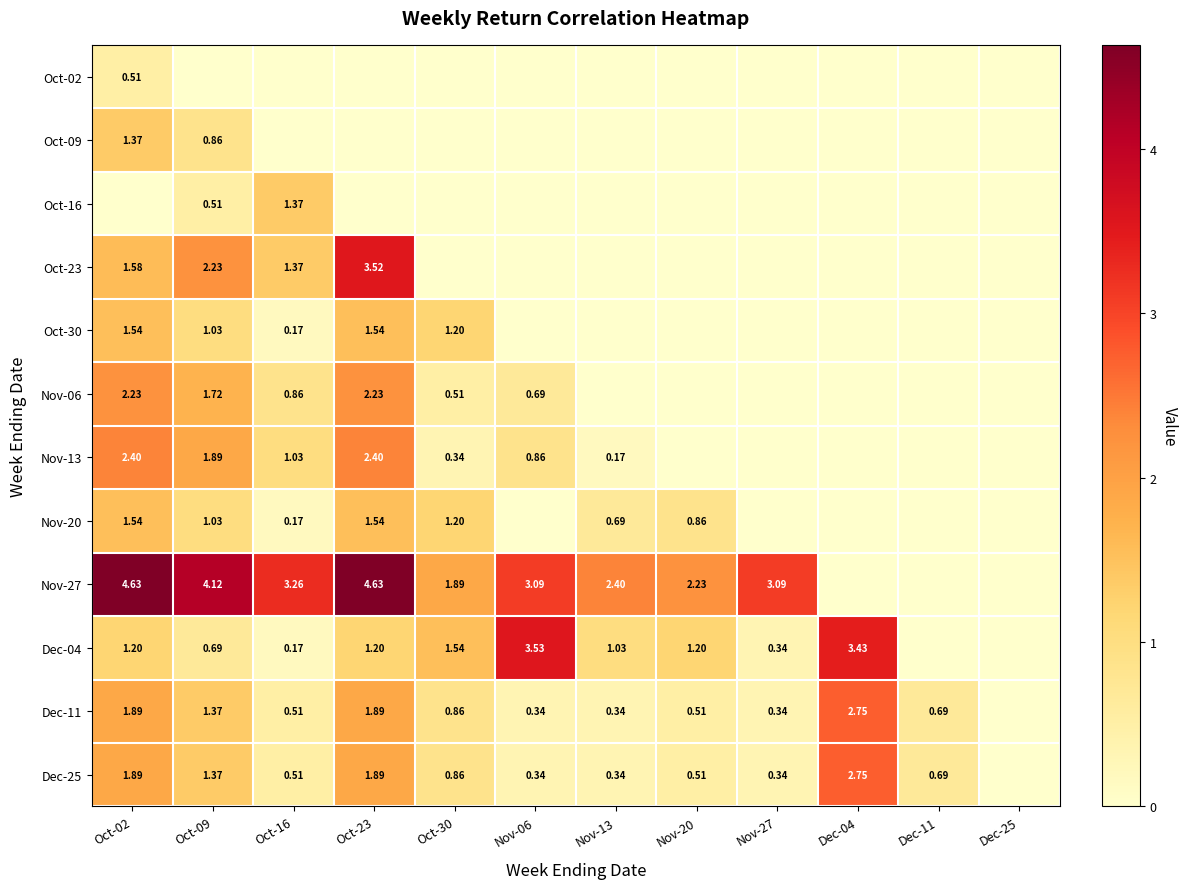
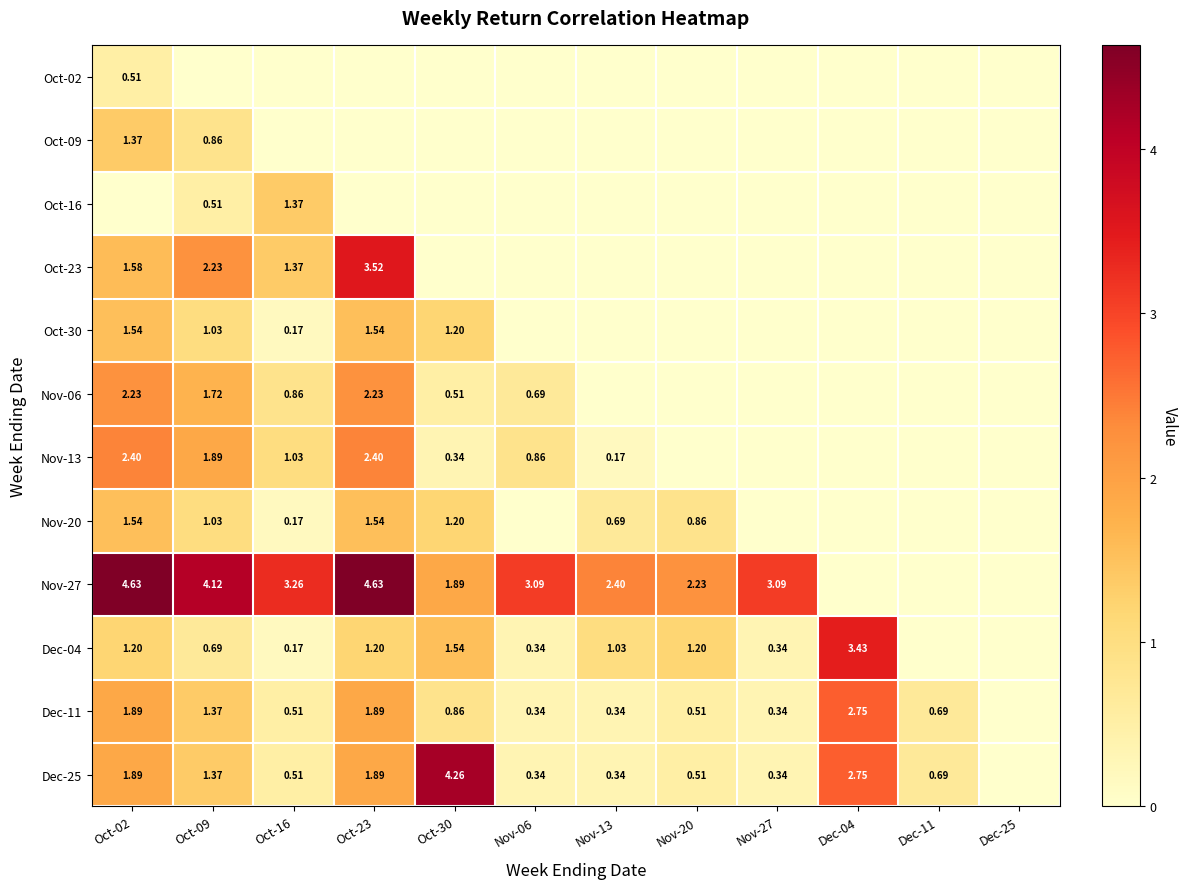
Dec-04, Nov-06: 3.53 -> 0.34
Dec-25, Oct-30: 0.86 -> 4.26
